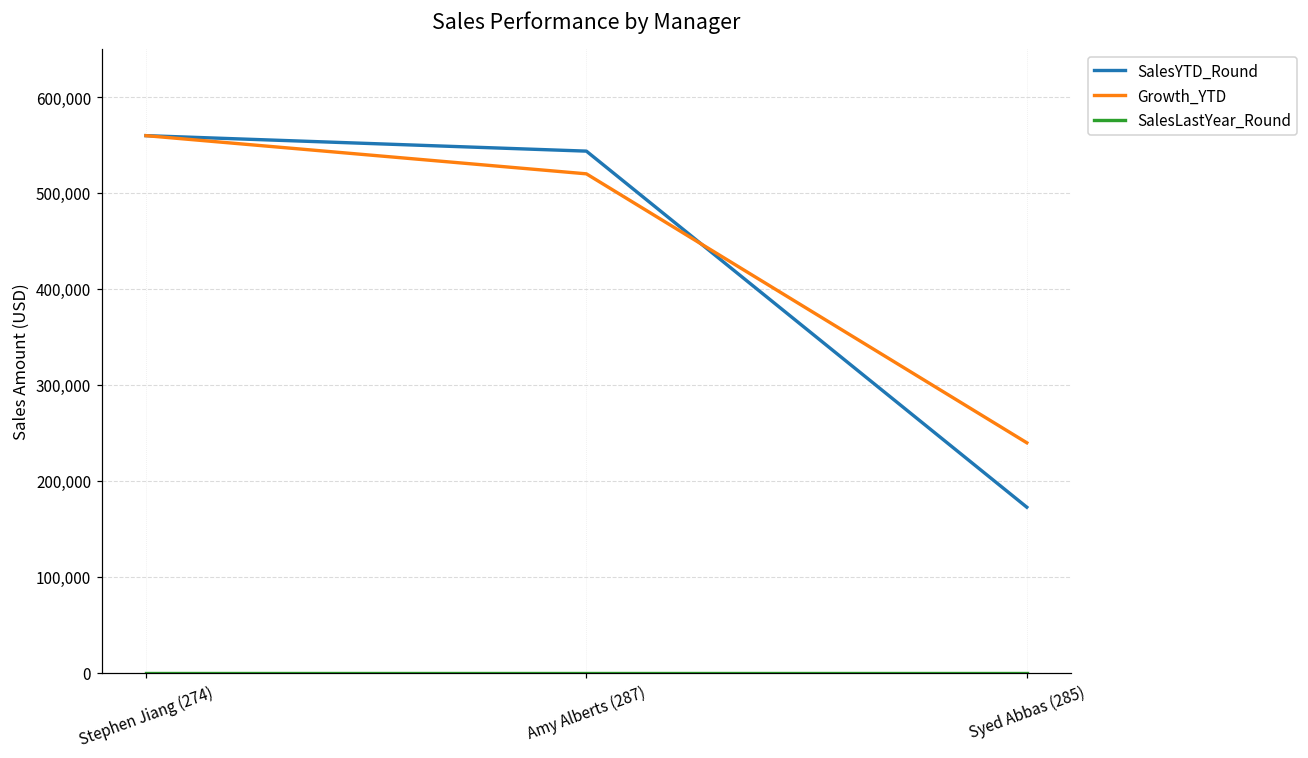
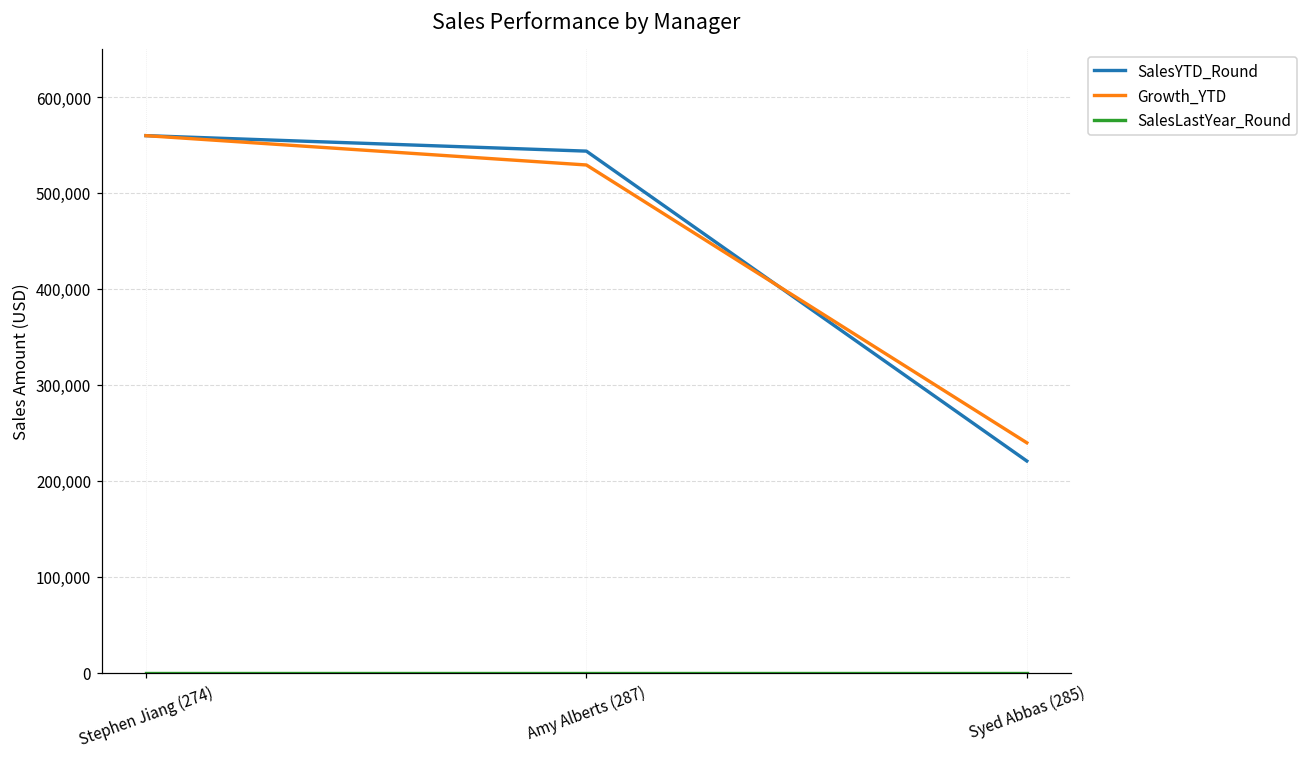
Growth_YTD, Amy Alberts (287): 520,000 -> 530,000
SalesYTD_Round, Syed Abbas (285): 170,000 -> 220,000
